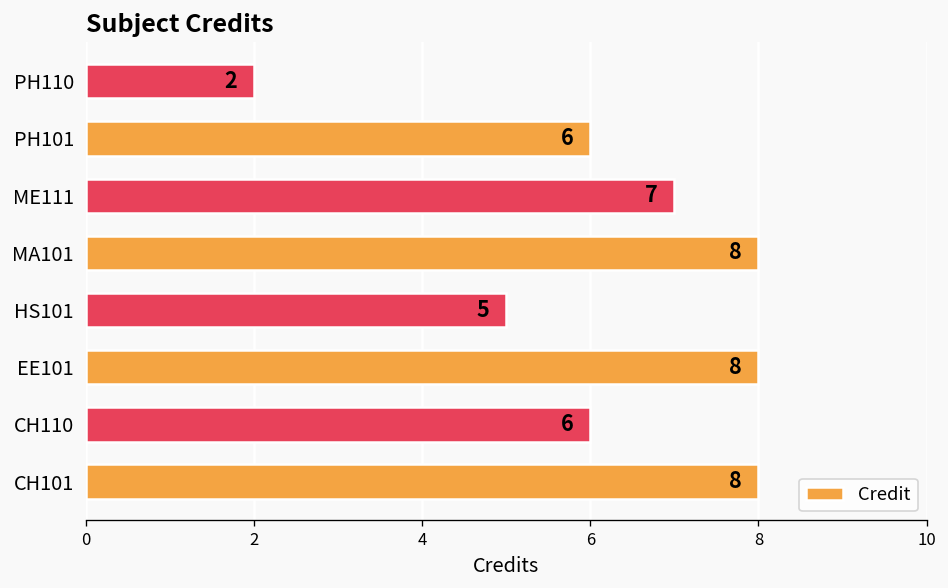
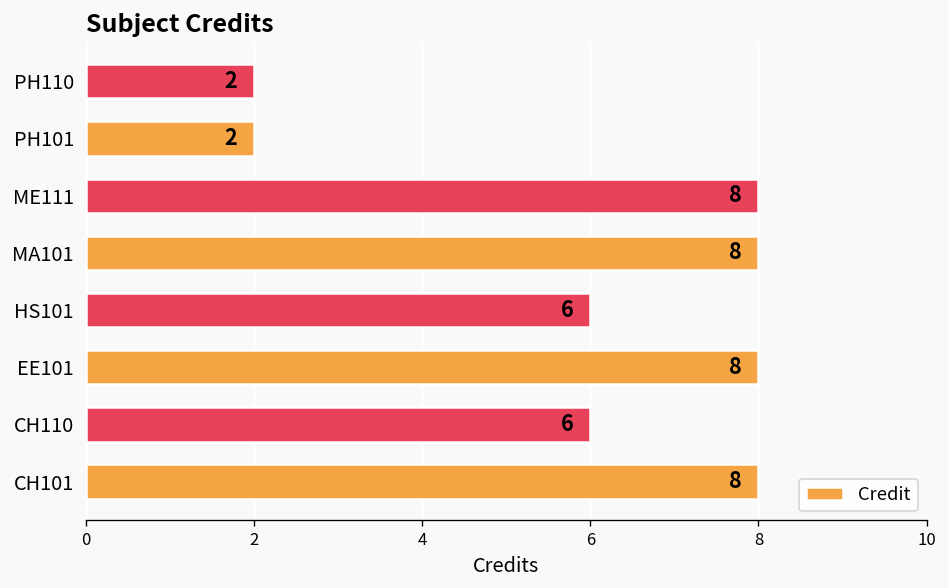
PH101: 6 -> 2
ME111: 7 -> 8
HS101: 5 -> 6
